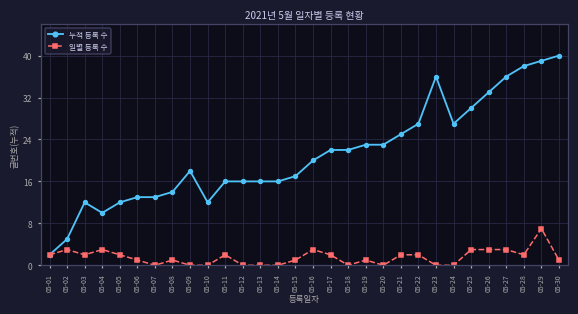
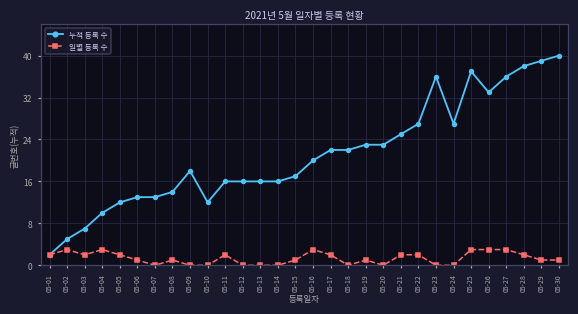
누적 등록 수, 05-03: 12 -> 7
누적 등록 수, 05-25: 30 -> 37
일별 등록 수, 05-29: 7 -> 1
